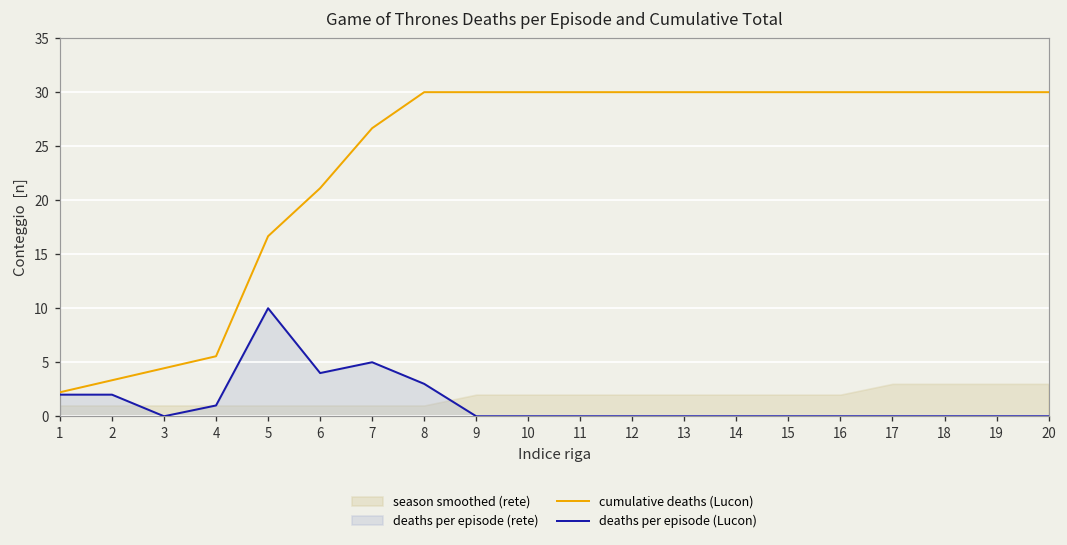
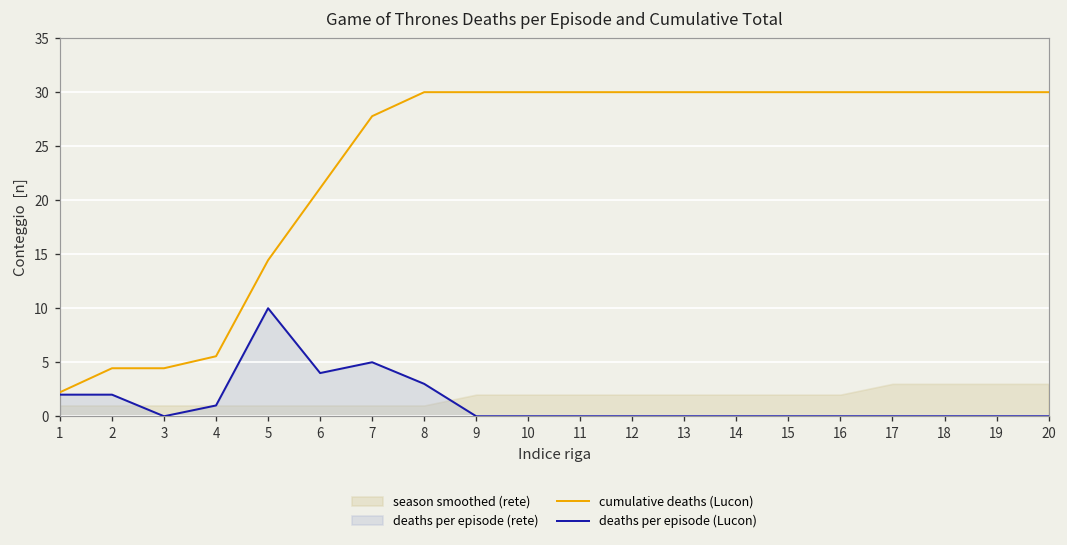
cumulative deaths (Lucon), 2: 3 -> 4
cumulative deaths (Lucon), 5: 17 -> 14
cumulative deaths (Lucon), 7: 27 -> 28
